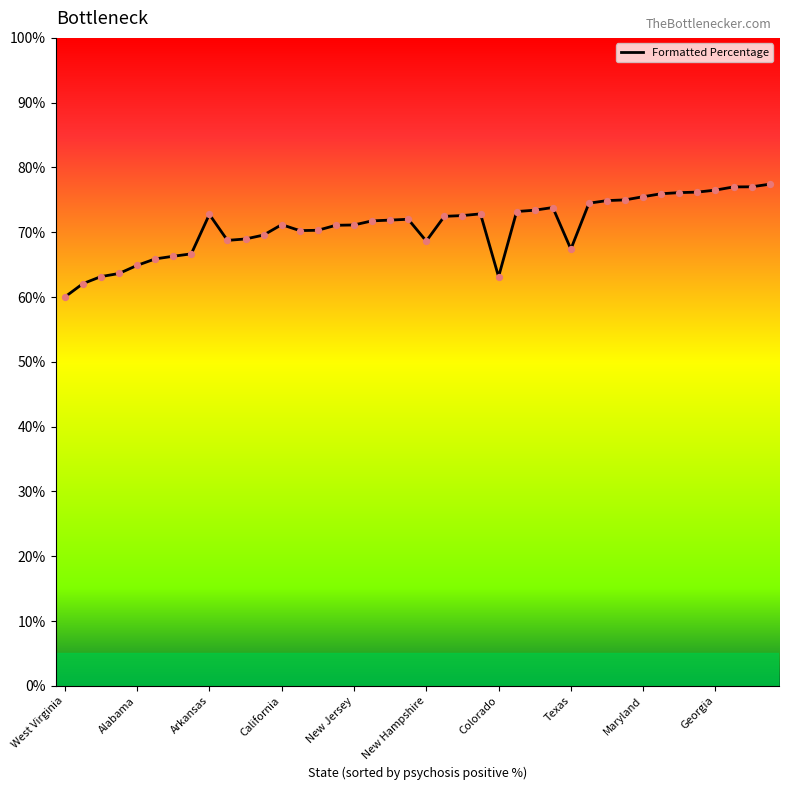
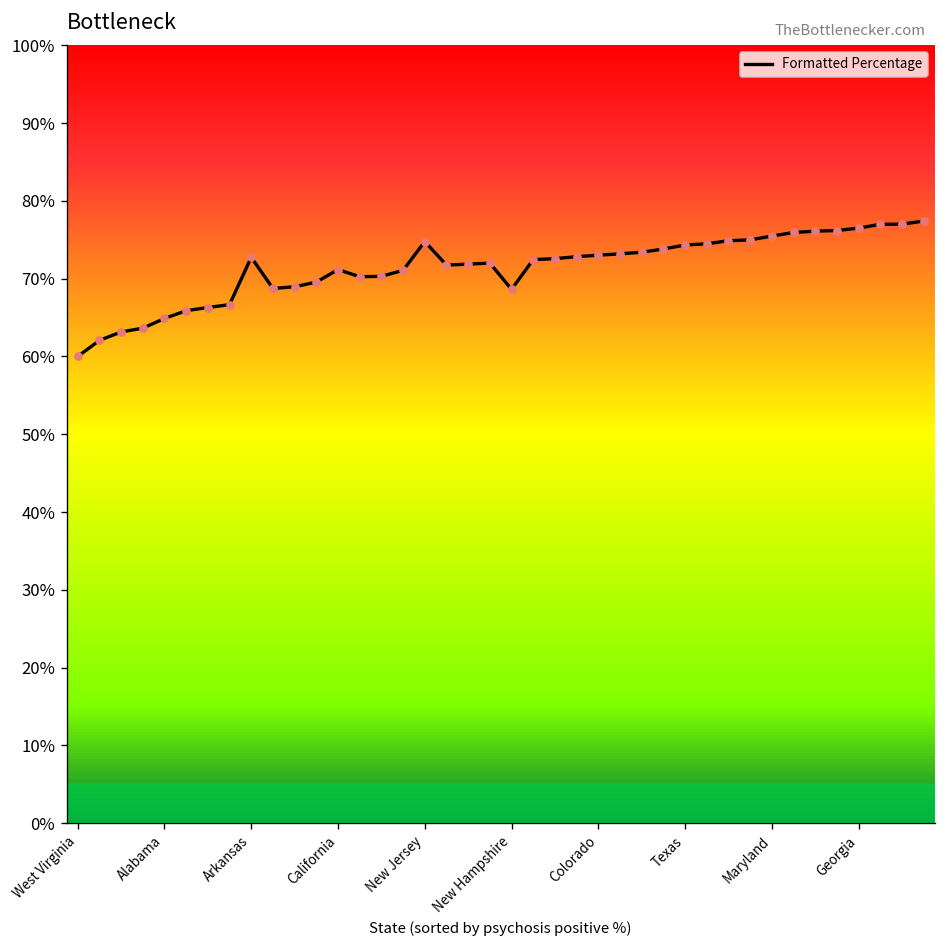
New Jersey: 71% -> 75%
Colorado: 63% -> 73%
Texas: 67% -> 74%
